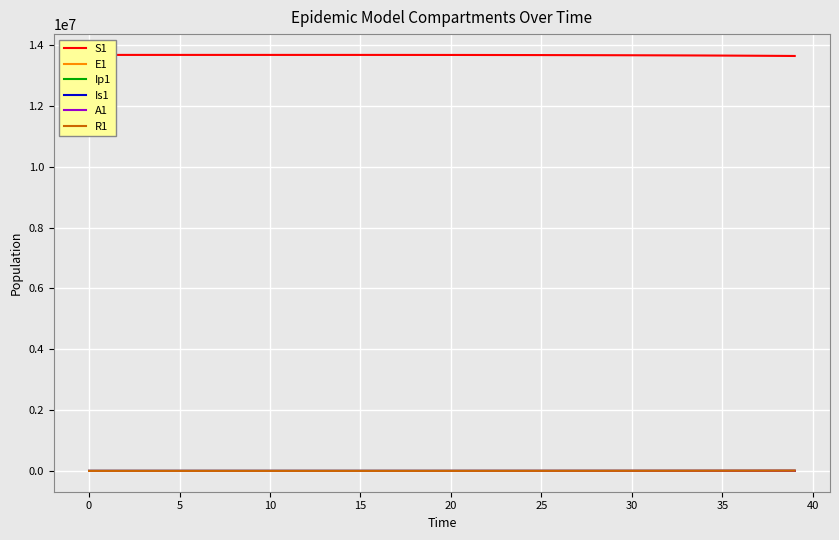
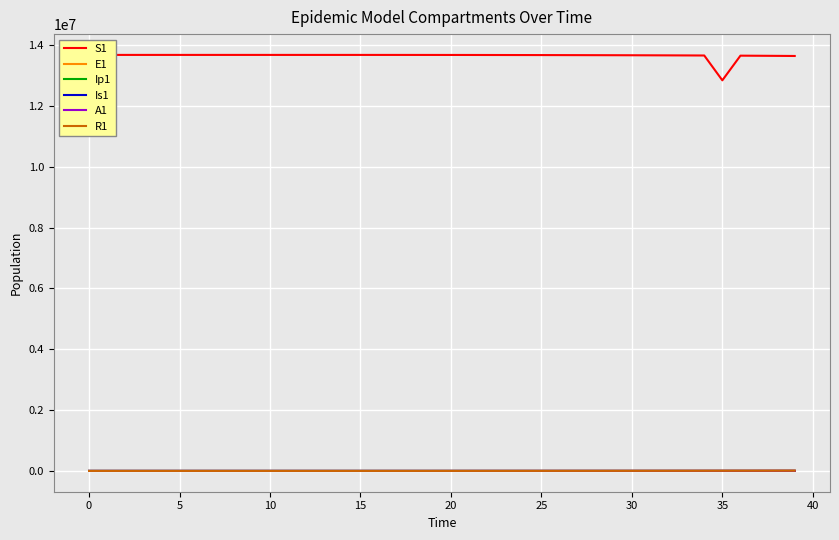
S1, 35: 13700000 -> 12800000
